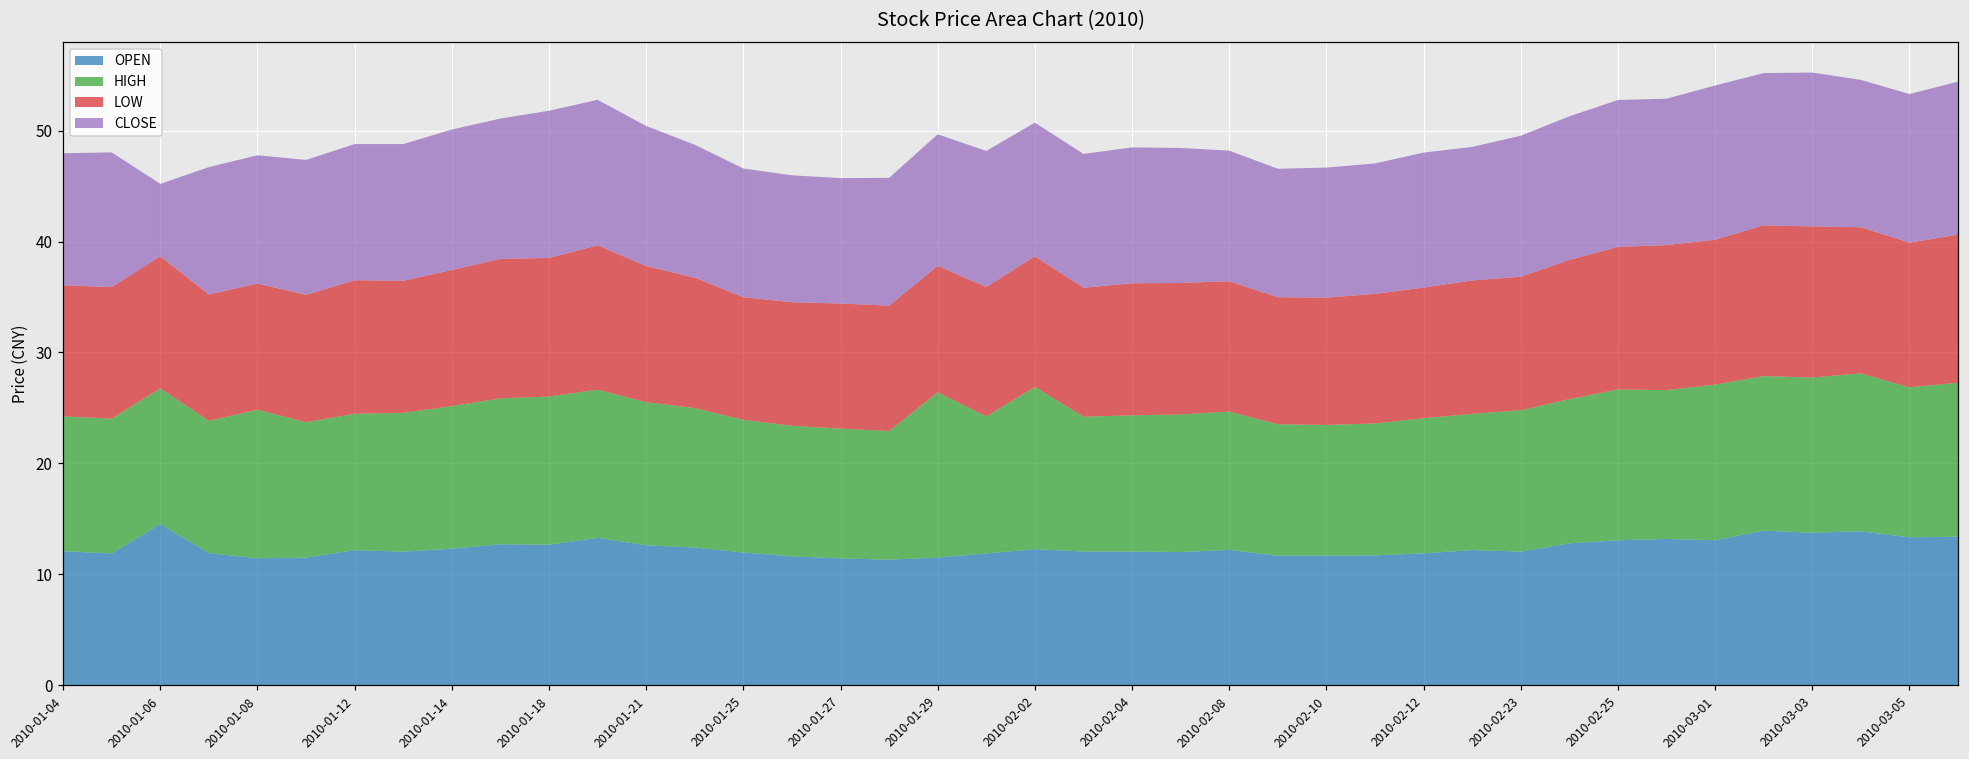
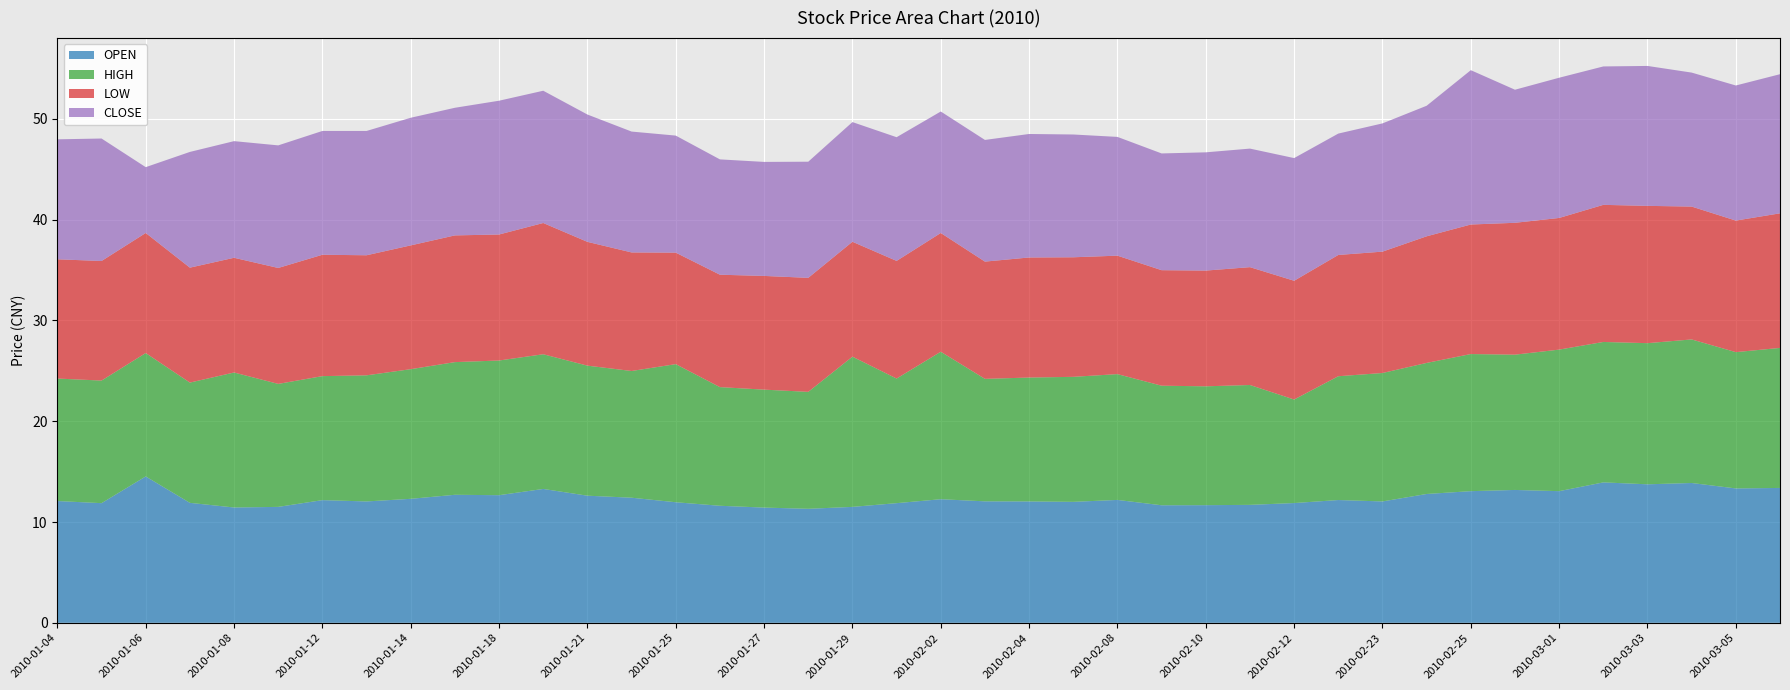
HIGH, 2010-01-25: 12.0 -> 13.7
HIGH, 2010-02-12: 12.2 -> 10.3
CLOSE, 2010-02-25: 13.3 -> 15.3
